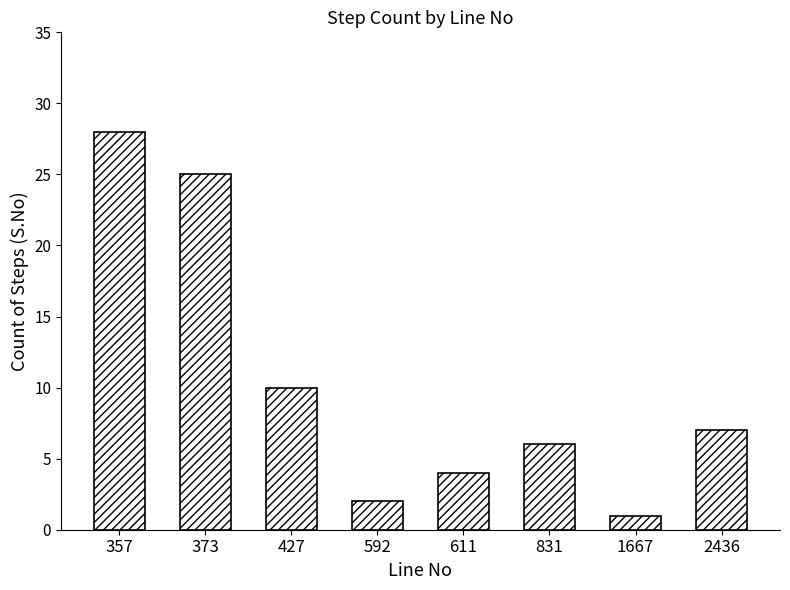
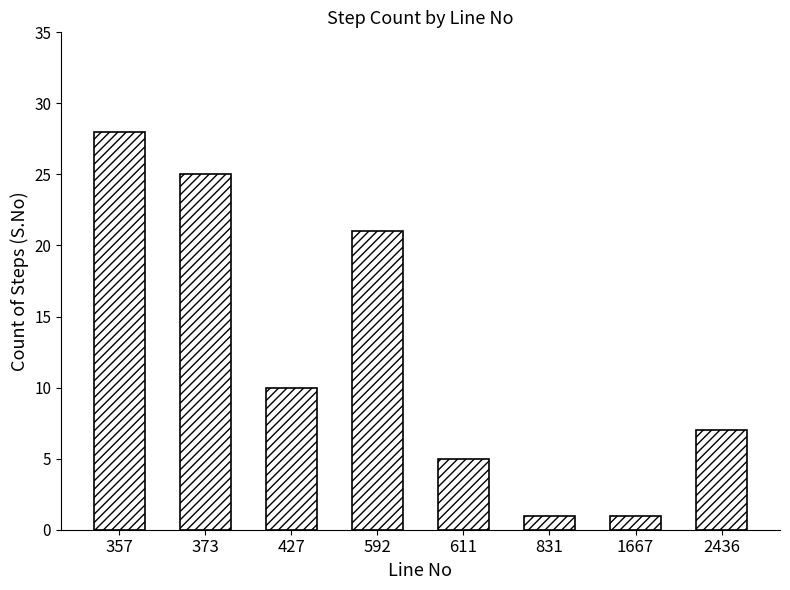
592: 2 -> 21
611: 4 -> 5
831: 6 -> 1
